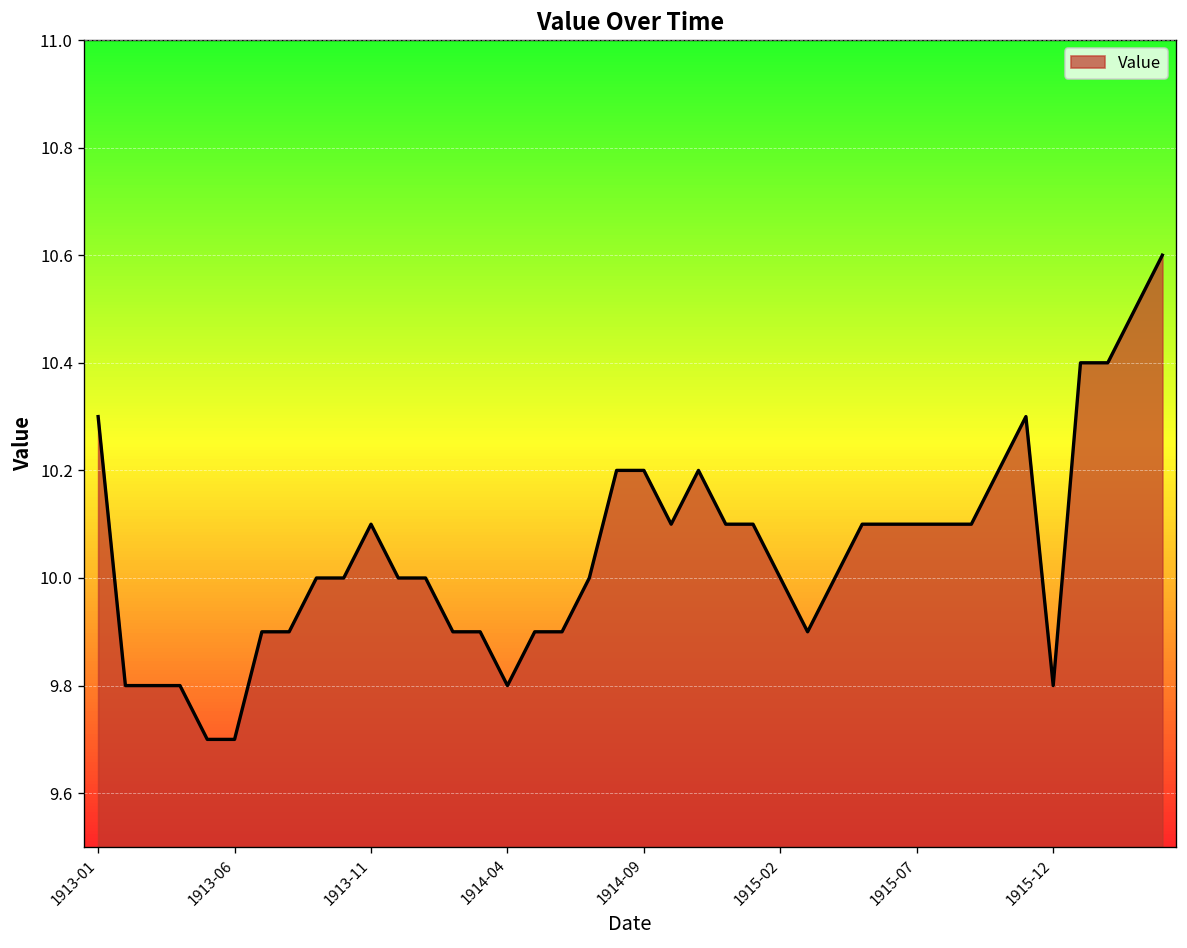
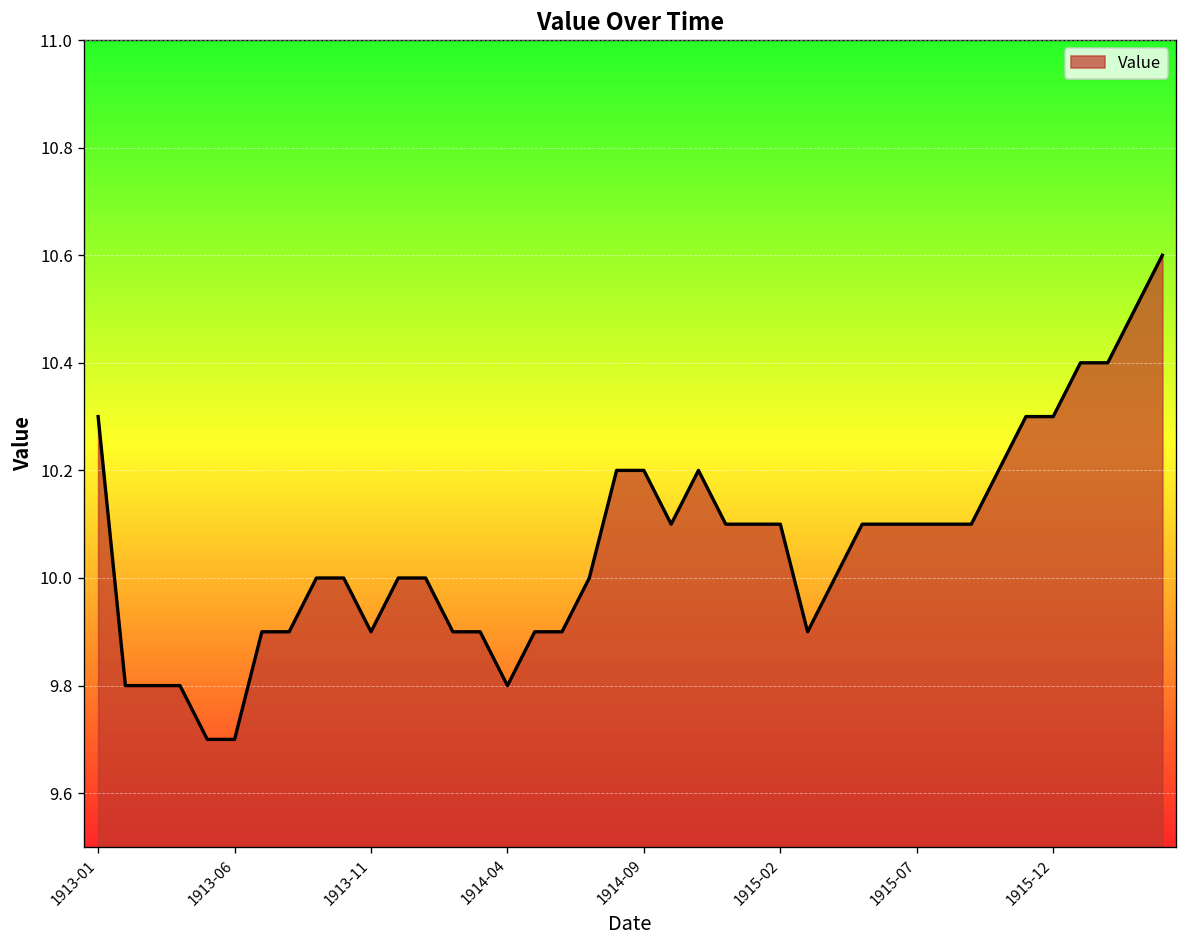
1913-11: 10.1 -> 9.9
1915-02: 10.0 -> 10.1
1915-12: 9.8 -> 10.3
